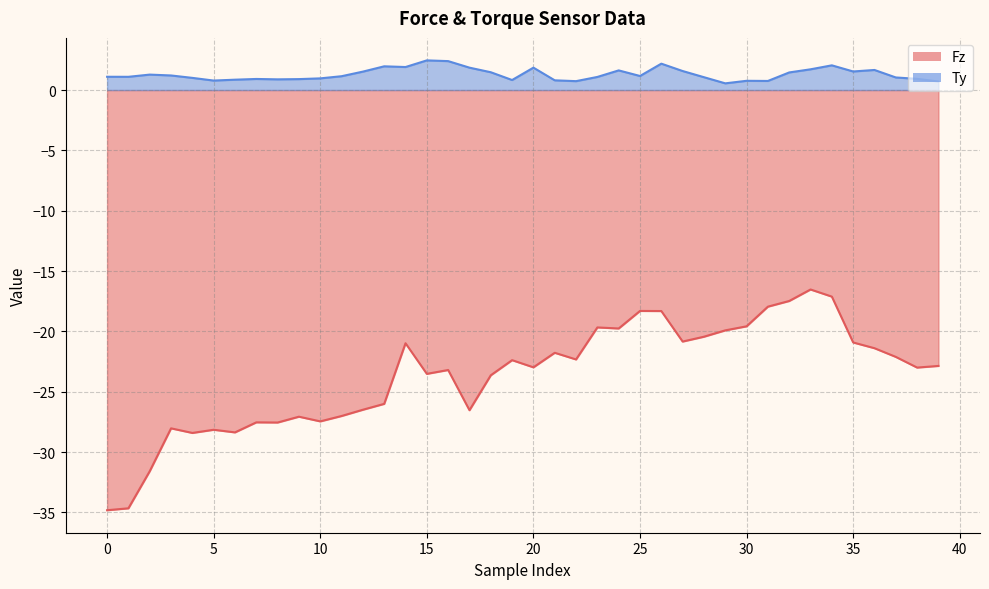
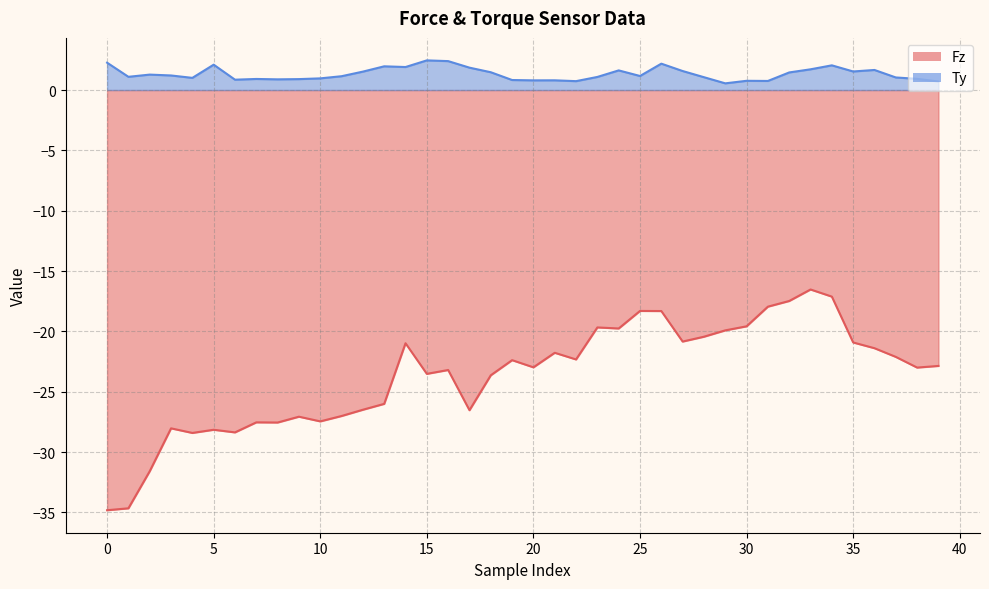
Ty, 0: 1.1 -> 2.3
Ty, 5: 0.8 -> 2.1
Ty, 20: 1.9 -> 0.8
